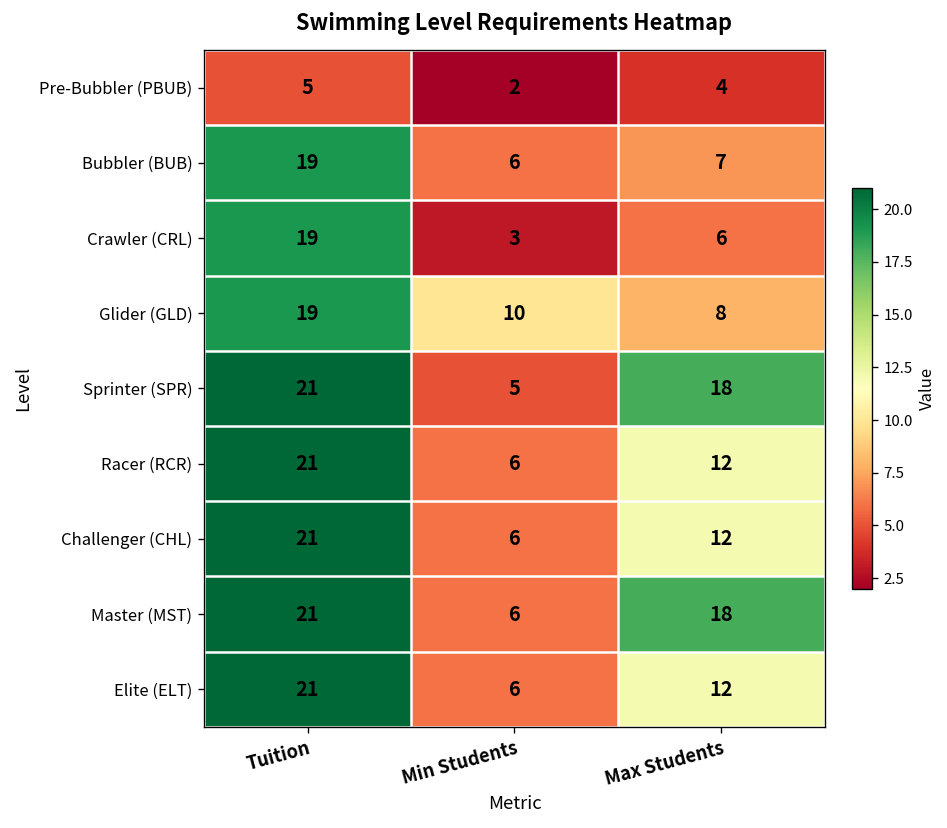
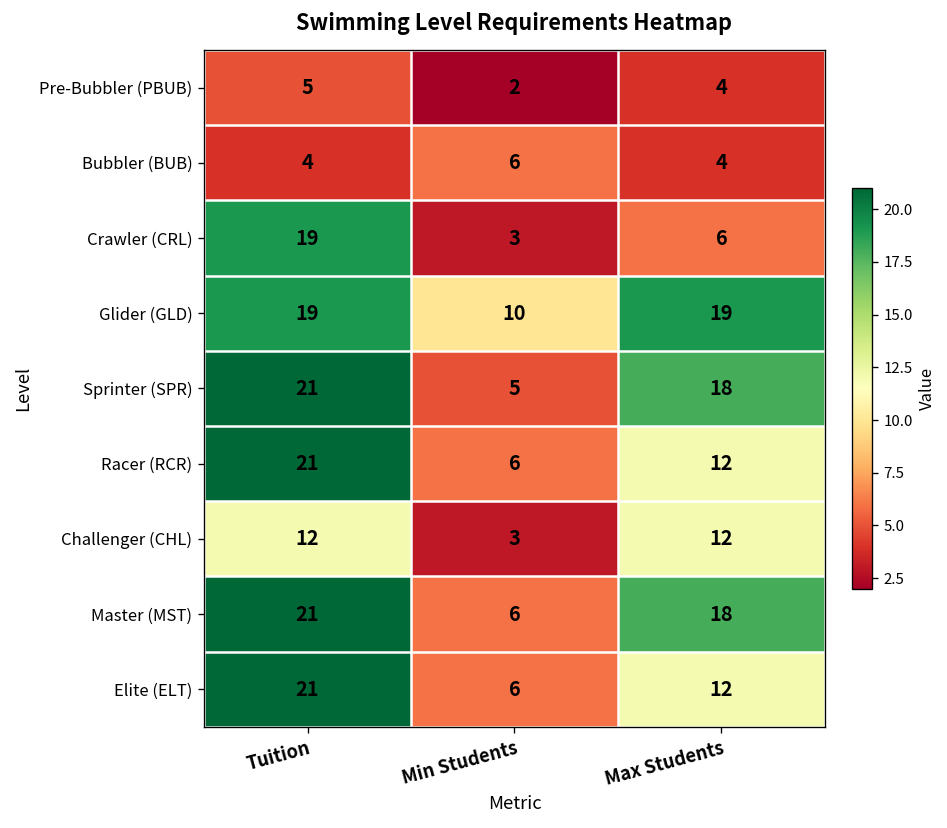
Bubbler (BUB), Tuition: 19 -> 4
Bubbler (BUB), Max Students: 7 -> 4
Glider (GLD), Max Students: 8 -> 19
Challenger (CHL), Tuition: 21 -> 12
Challenger (CHL), Min Students: 6 -> 3
